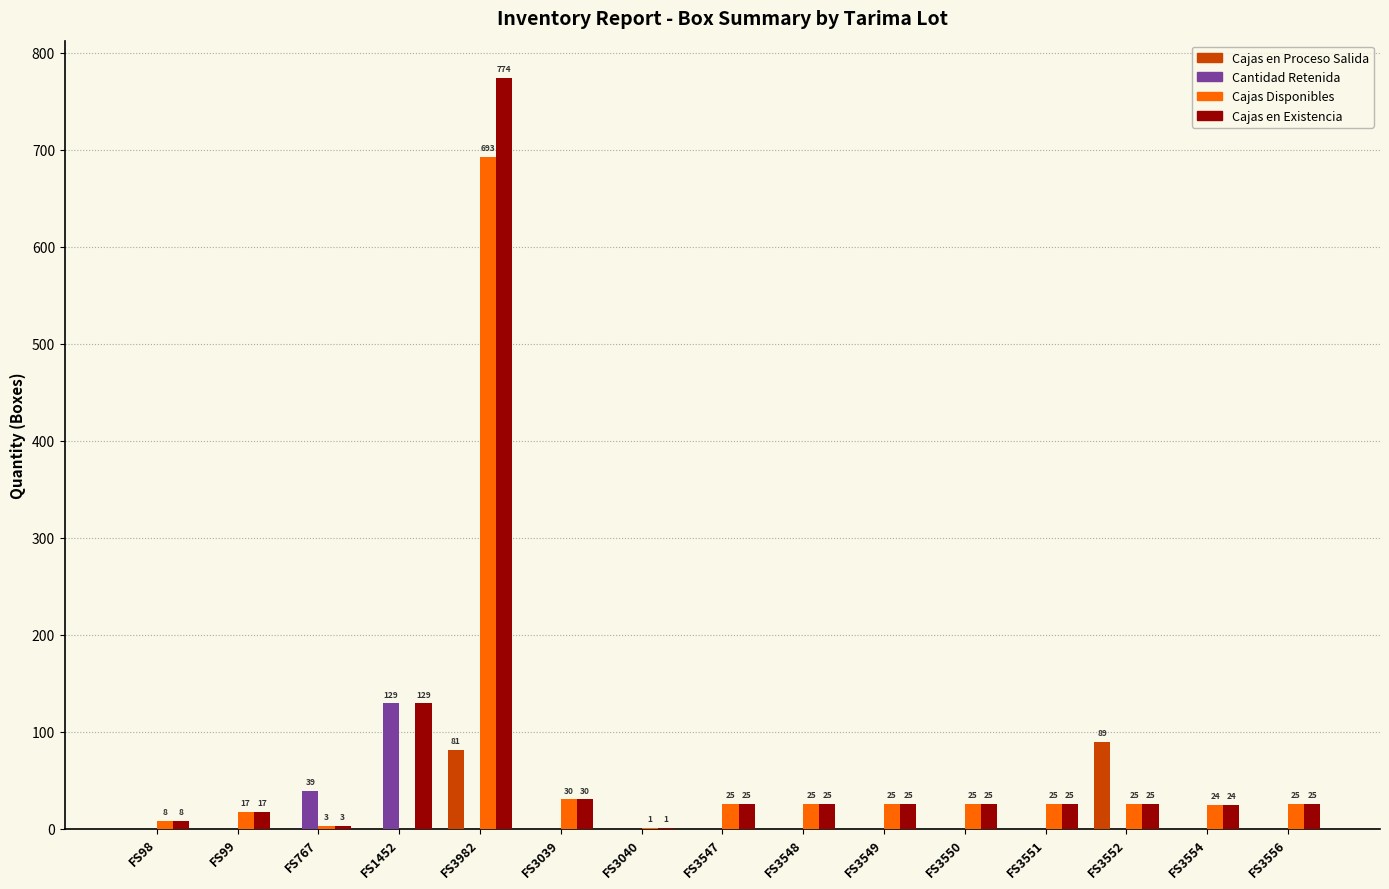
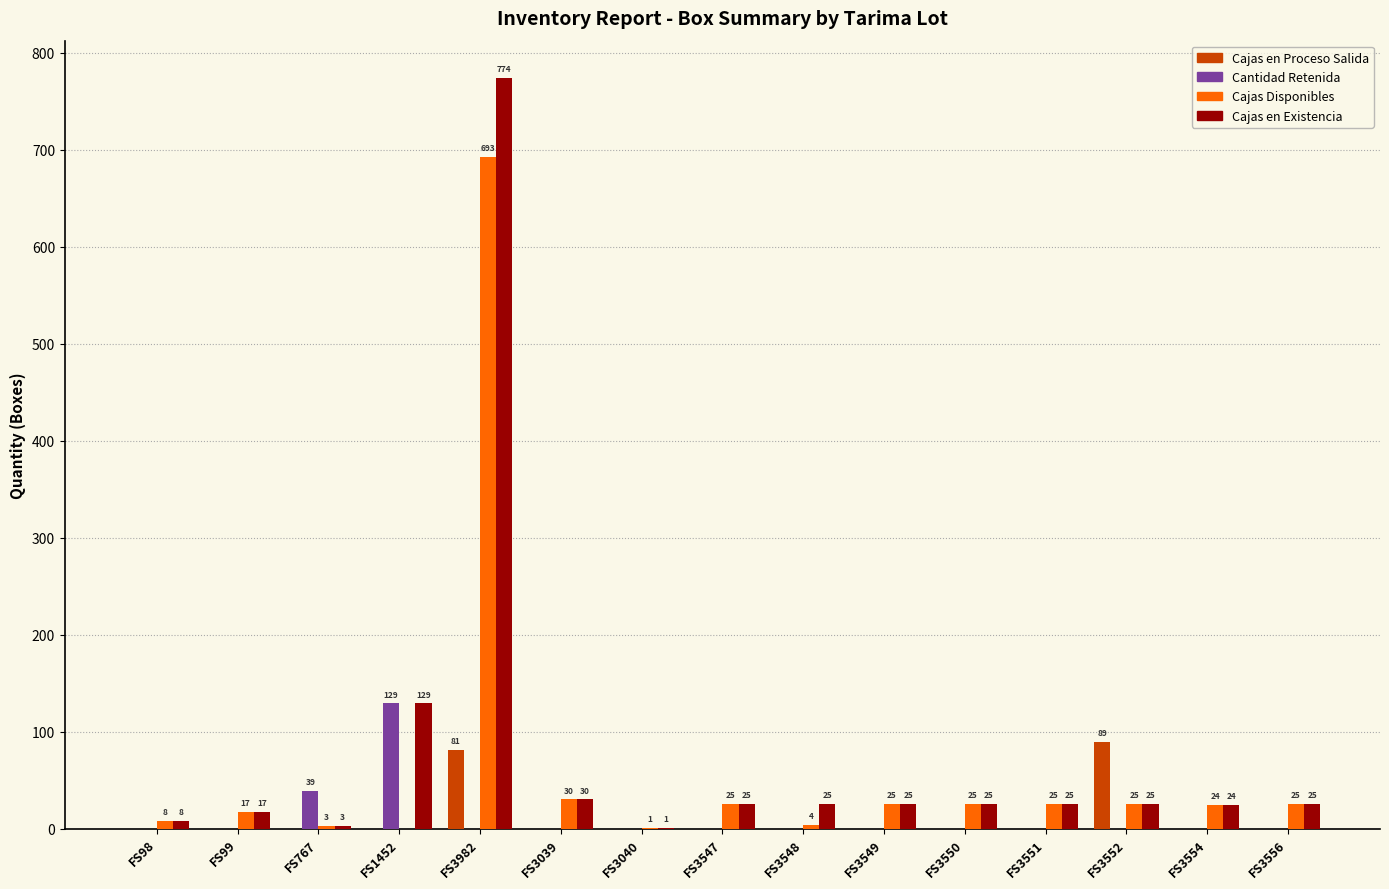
Cajas Disponibles, FS3548: 25 -> 4
